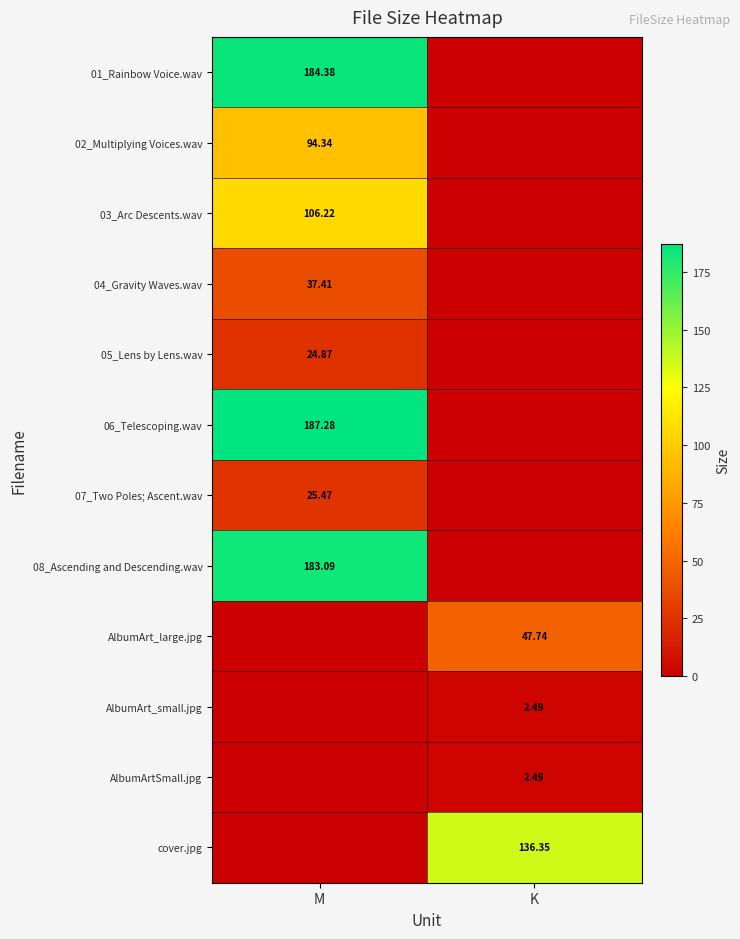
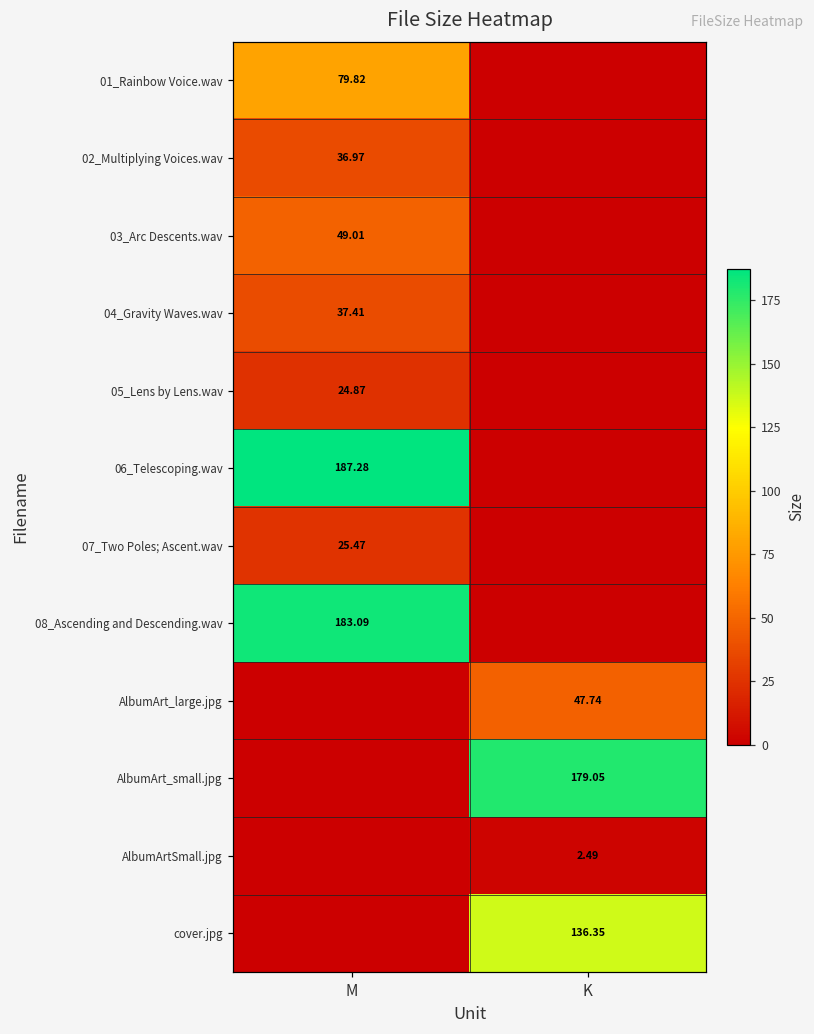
01_Rainbow Voice.wav, M: 184.38 -> 79.82
02_Multiplying Voices.wav, M: 94.34 -> 36.97
03_Arc Descents.wav, M: 106.22 -> 49.01
AlbumArt_small.jpg, K: 2.49 -> 179.05
